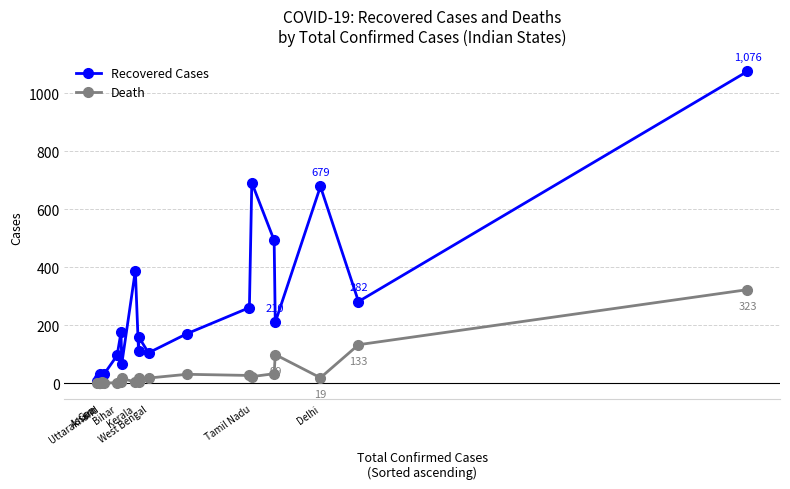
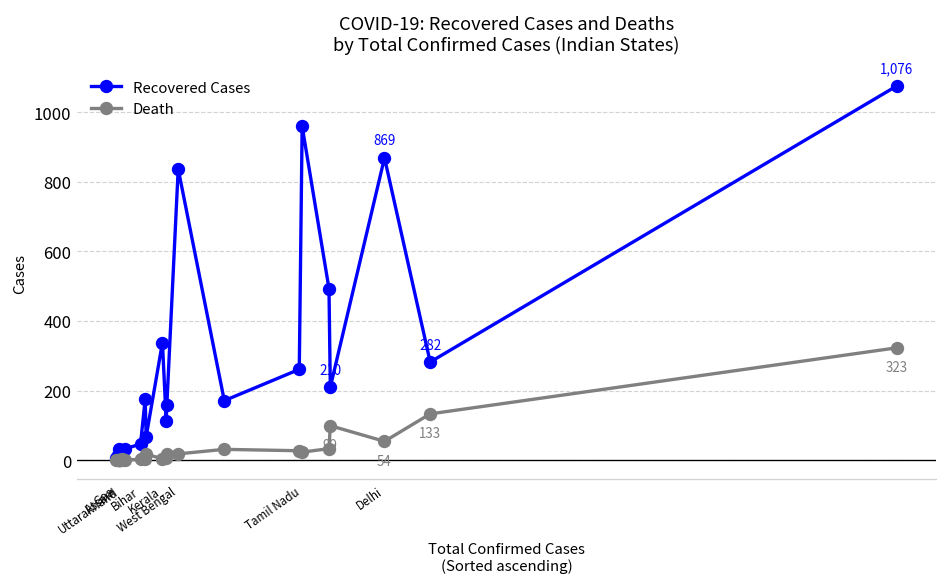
Recovered Cases, Bihar: 100 -> 50
Recovered Cases, Kerala: 390 -> 340
Recovered Cases, West Bengal: 110 -> 840
Recovered Cases, Tamil Nadu: 690 -> 960
Recovered Cases, Delhi: 679 -> 869
Death, Delhi: 19 -> 54
